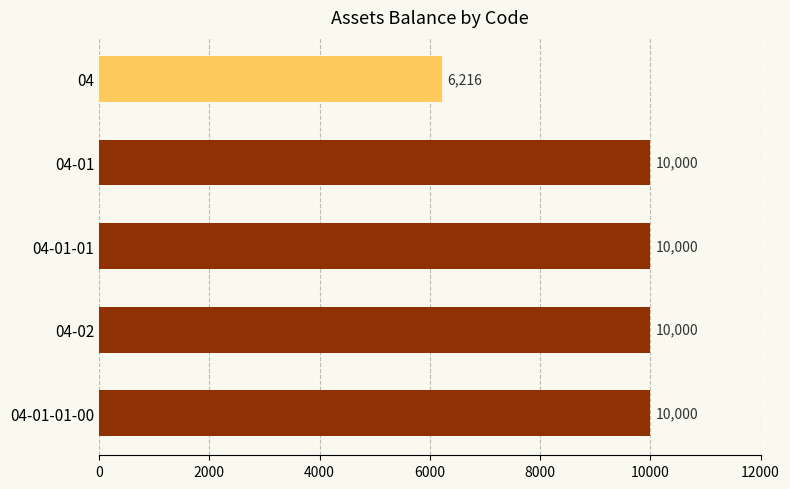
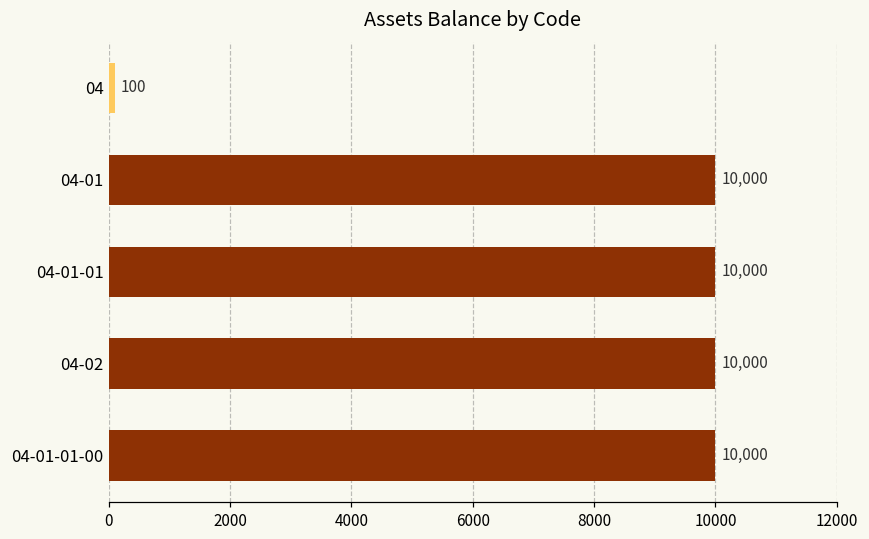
04: 6,216 -> 100
